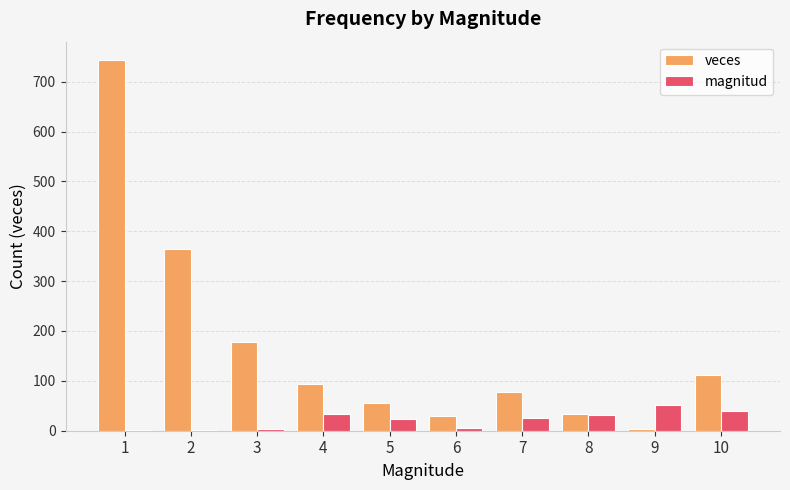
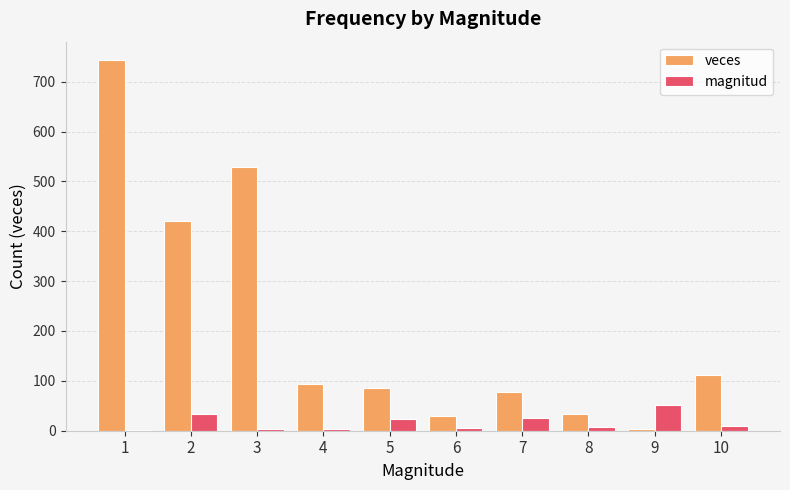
veces, 2: 360 -> 420
magnitud, 2: 0 -> 30
veces, 3: 180 -> 530
magnitud, 4: 30 -> 0
veces, 5: 60 -> 90
magnitud, 8: 30 -> 10
magnitud, 10: 40 -> 10
